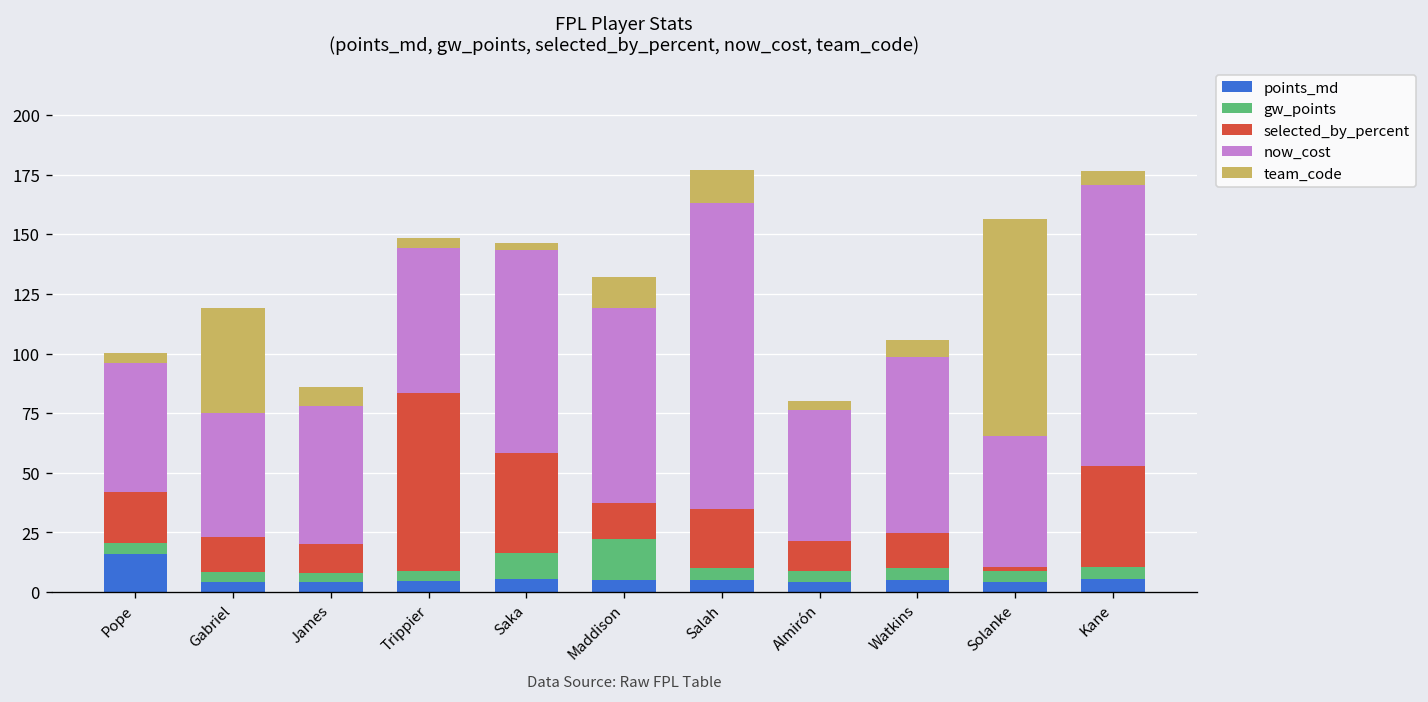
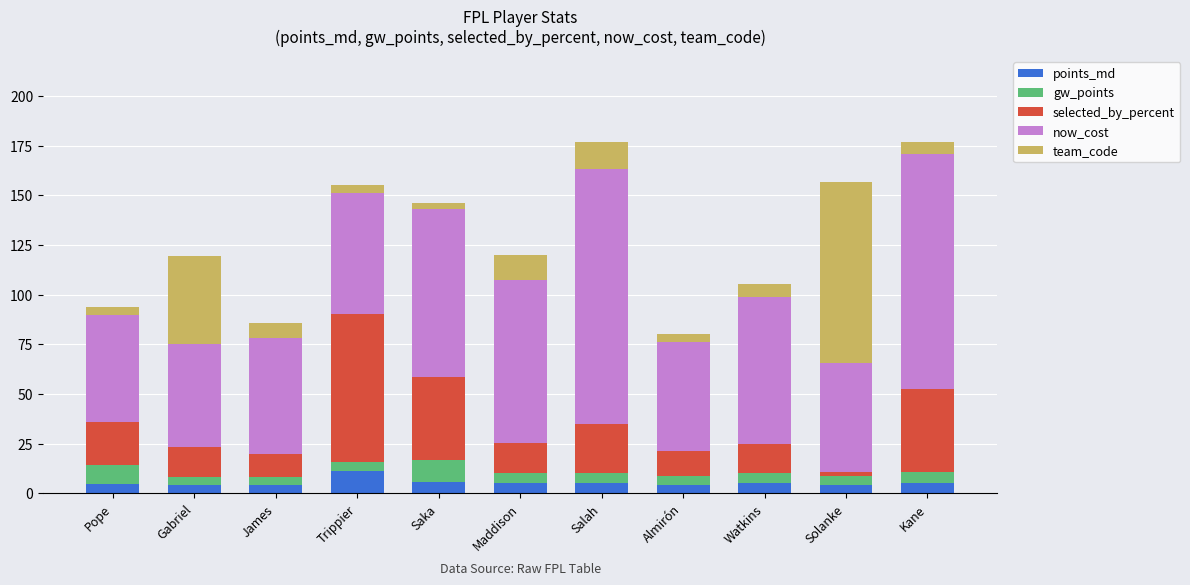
points_md, Pope: 16 -> 5
gw_points, Pope: 5 -> 10
points_md, Trippier: 4 -> 11
gw_points, Maddison: 17 -> 5
